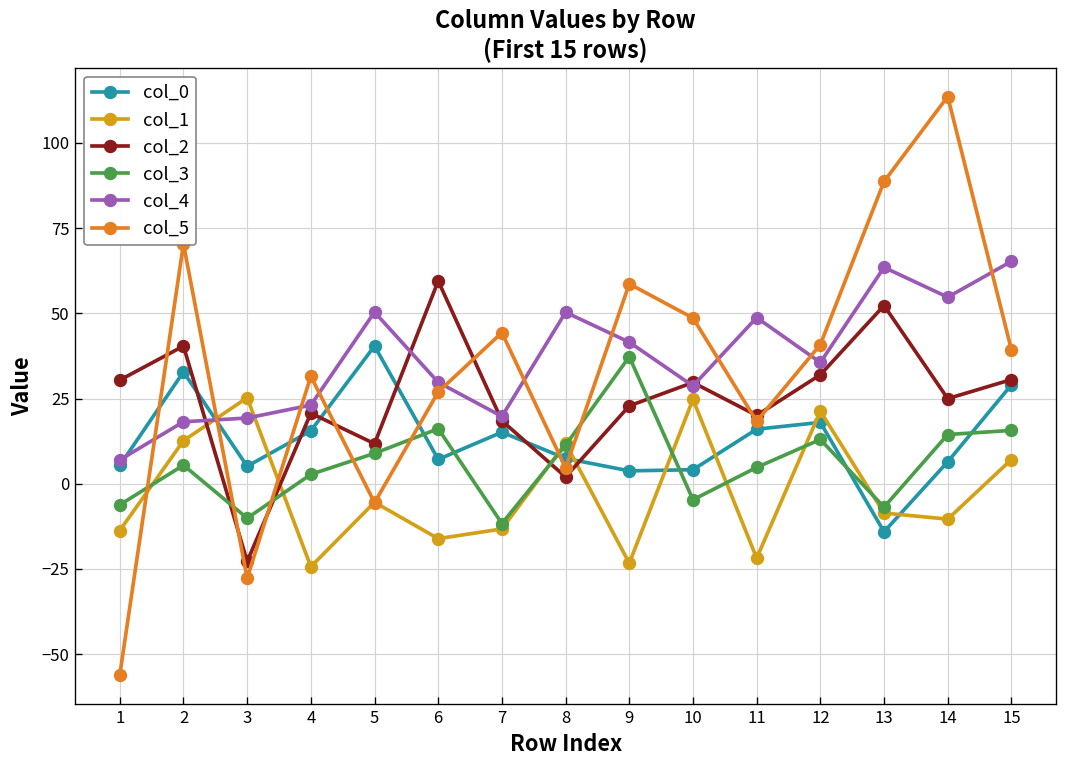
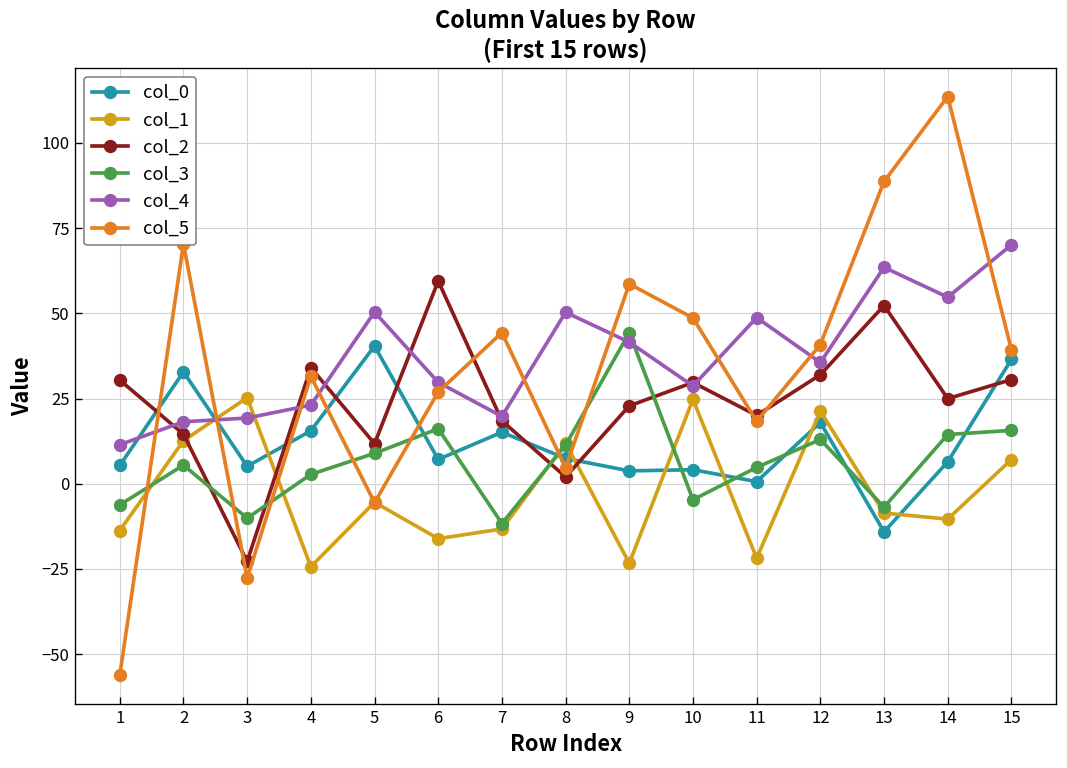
col_4, 1: 7 -> 11
col_2, 2: 40 -> 15
col_2, 4: 21 -> 34
col_3, 9: 37 -> 44
col_0, 11: 16 -> 1
col_0, 15: 29 -> 36
col_4, 15: 65 -> 70
